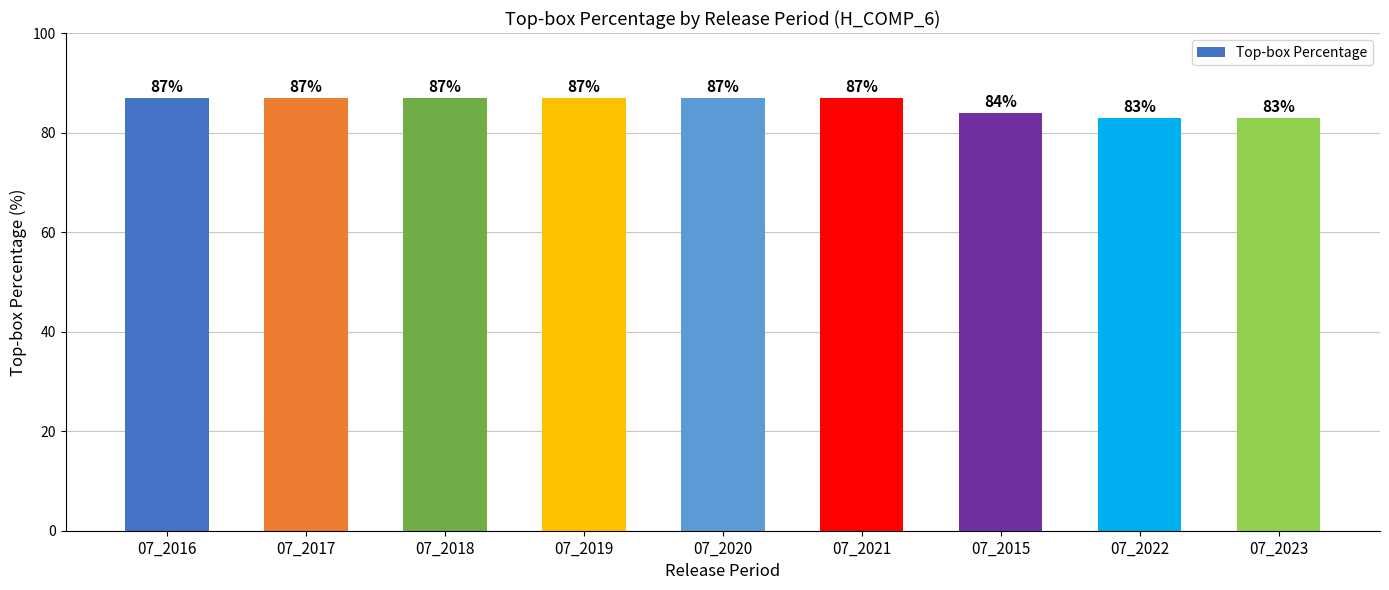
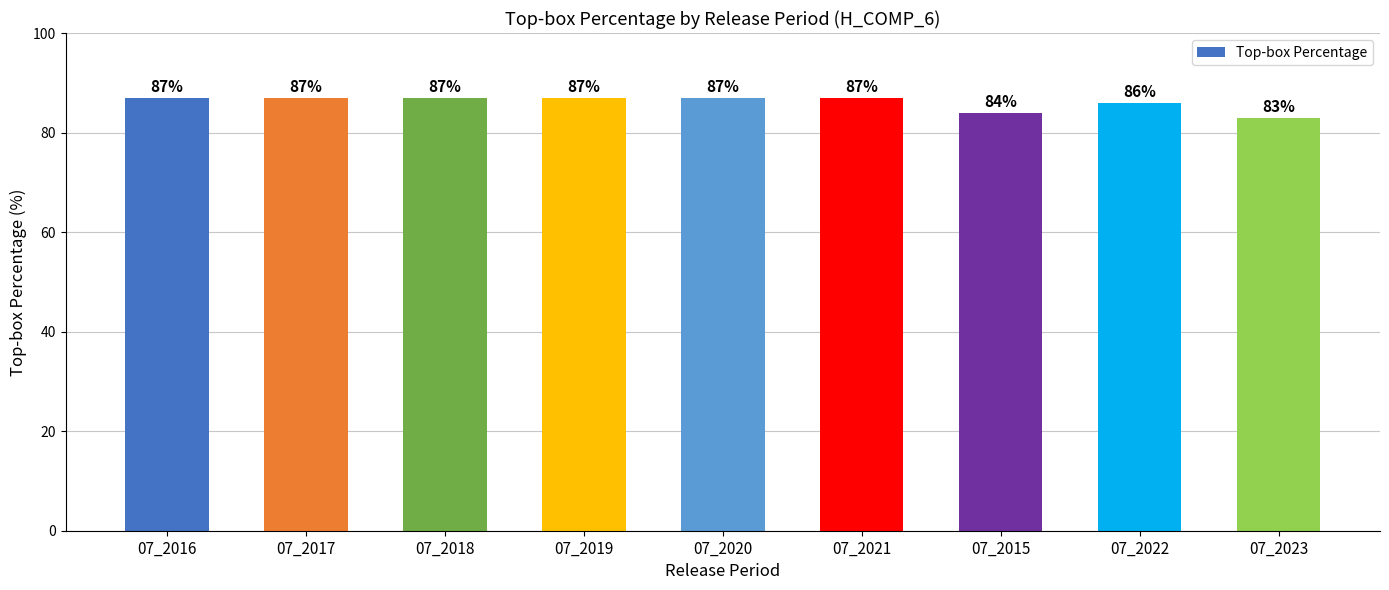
07_2022: 83% -> 86%
